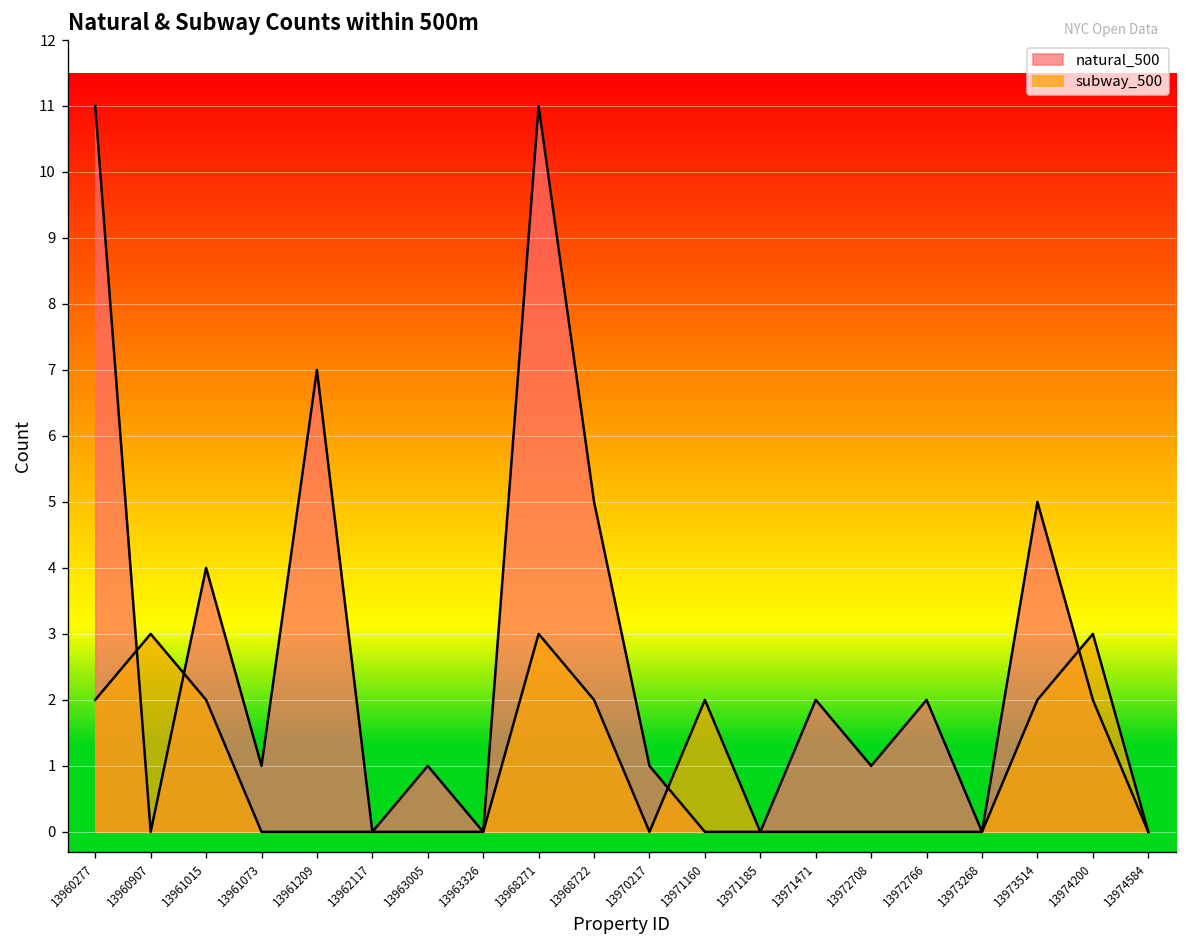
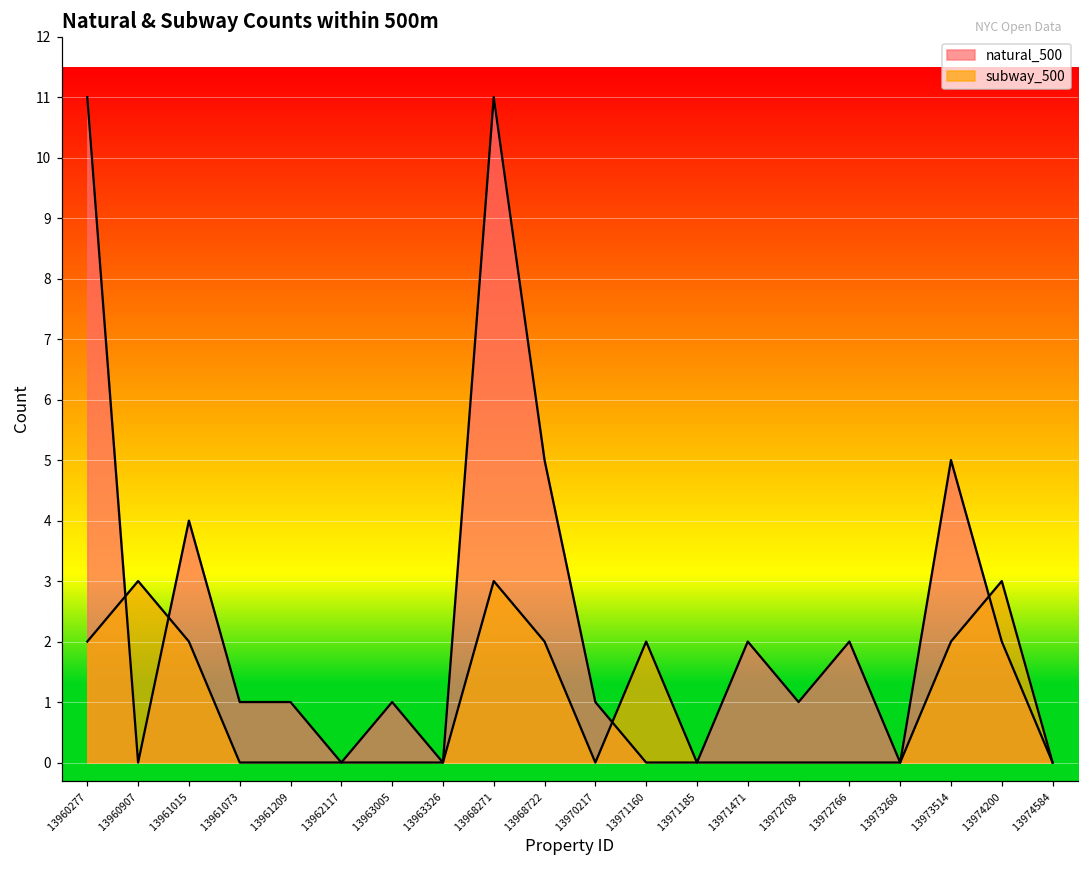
natural_500, 13961209: 7 -> 1
